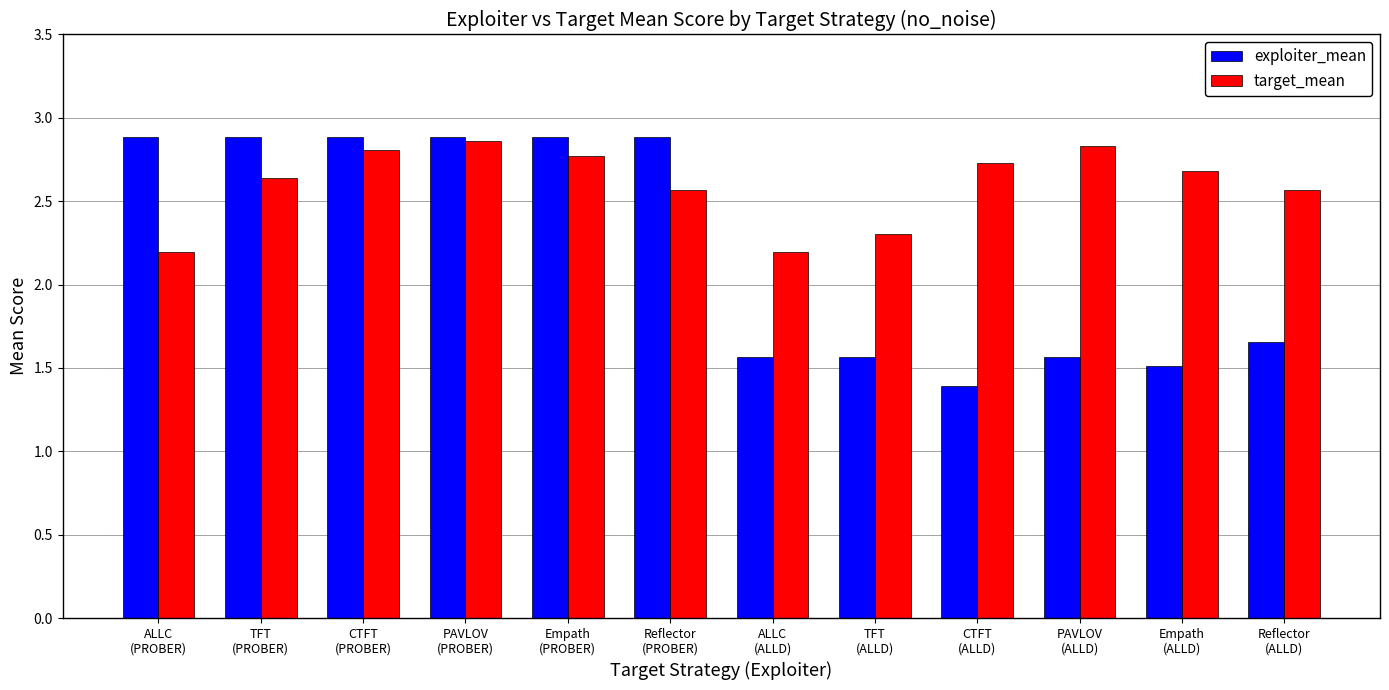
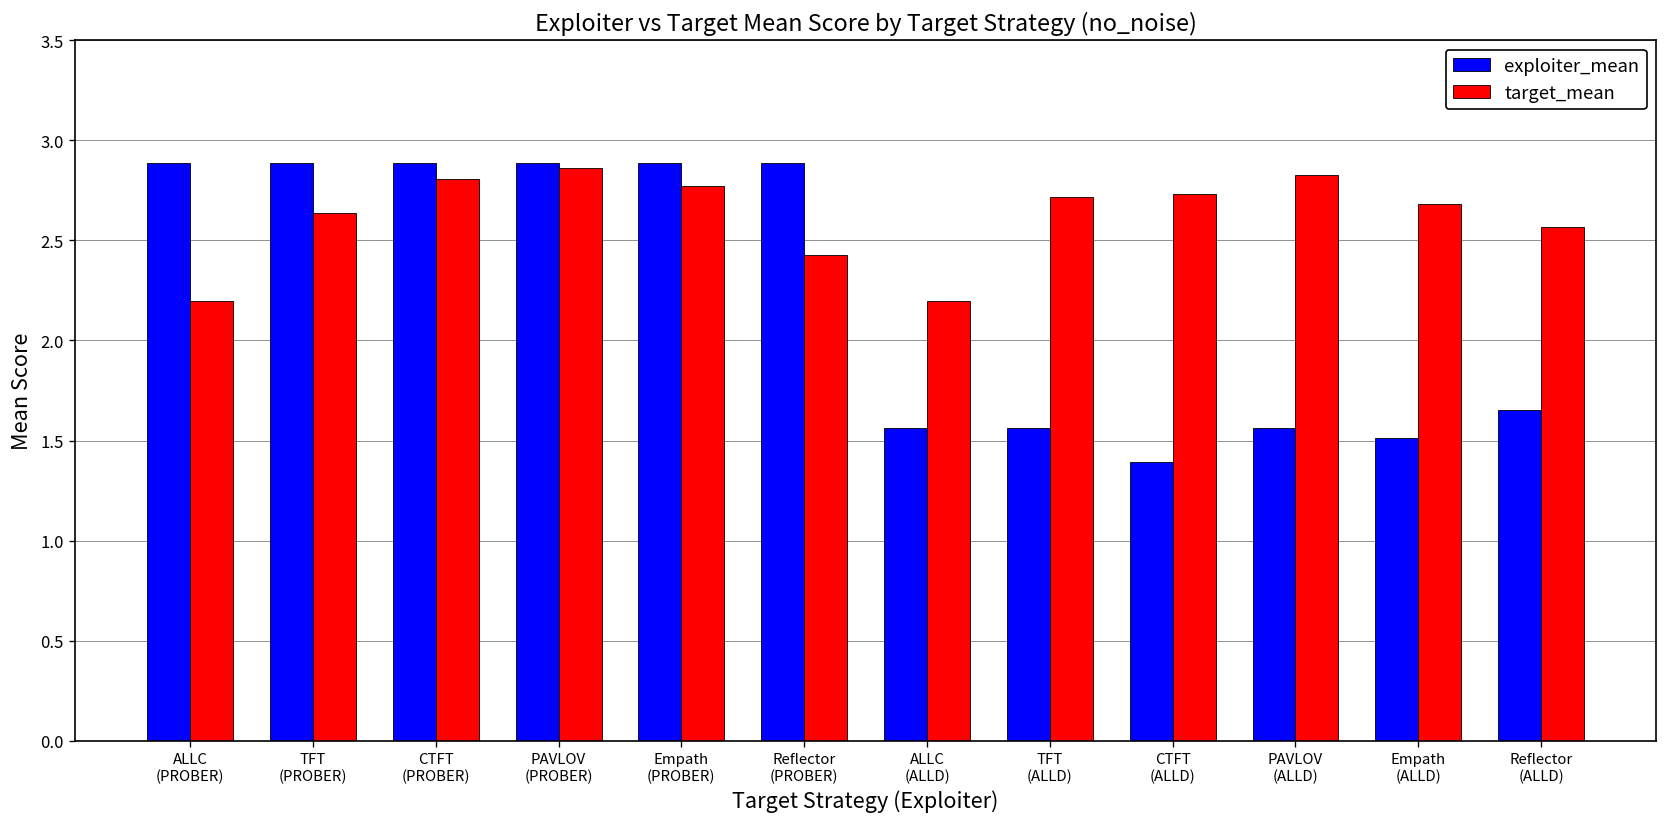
target_mean, Reflector (PROBER): 2.57 -> 2.43
target_mean, TFT (ALLD): 2.30 -> 2.72
